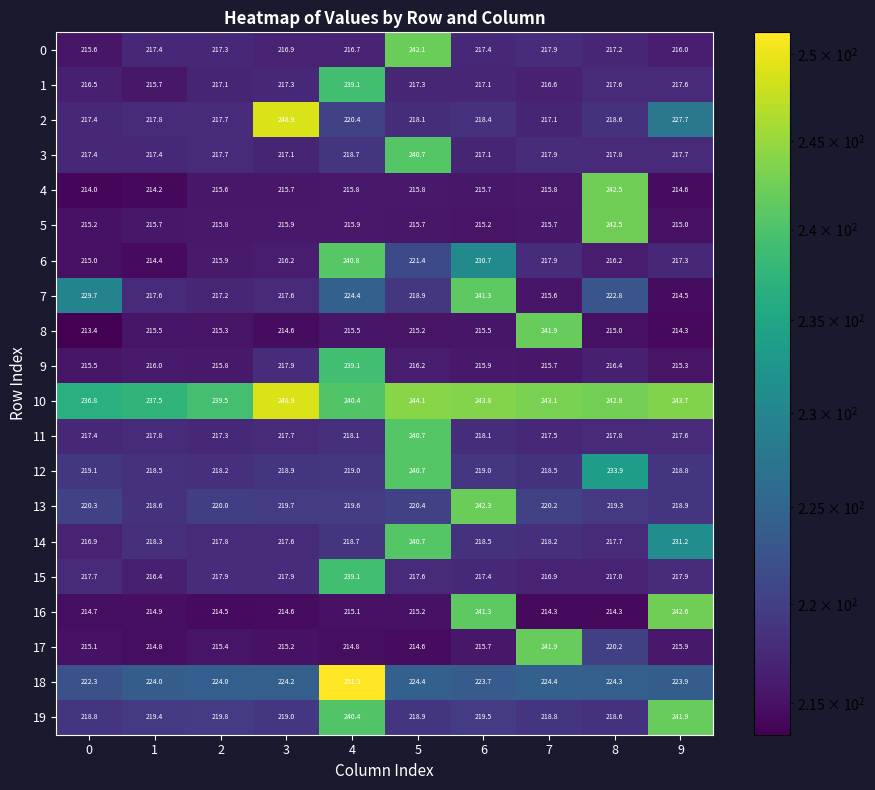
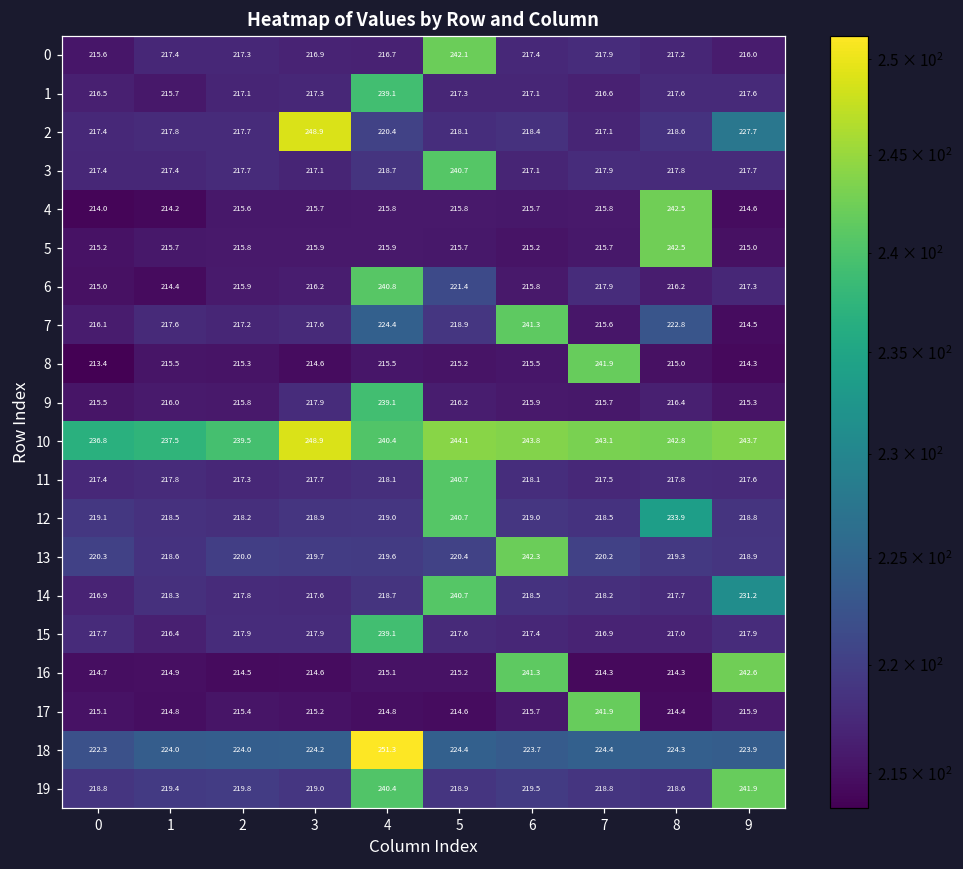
6, 6: 230.7 -> 215.8
7, 0: 229.7 -> 216.1
17, 8: 220.2 -> 214.4
